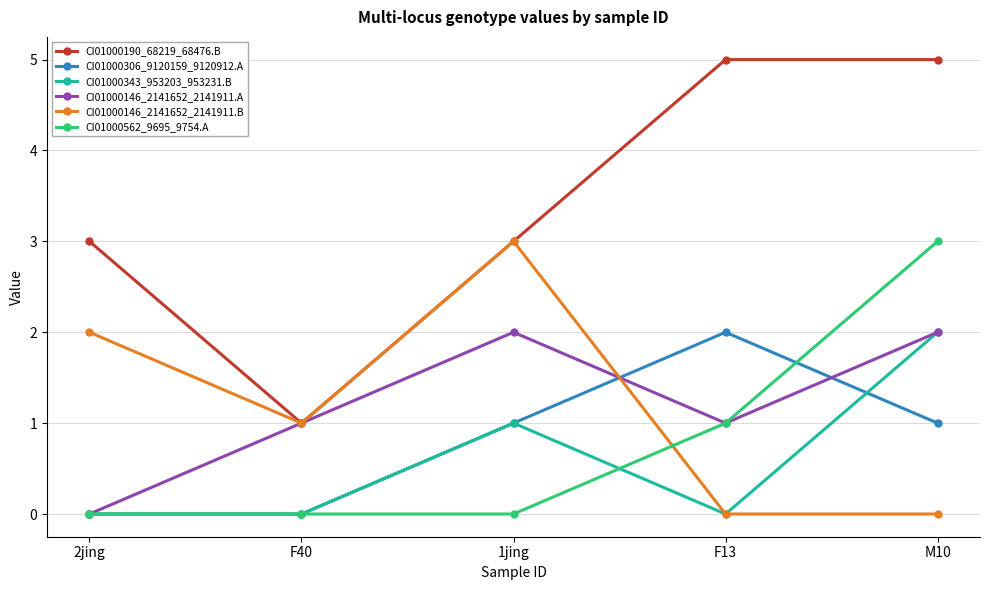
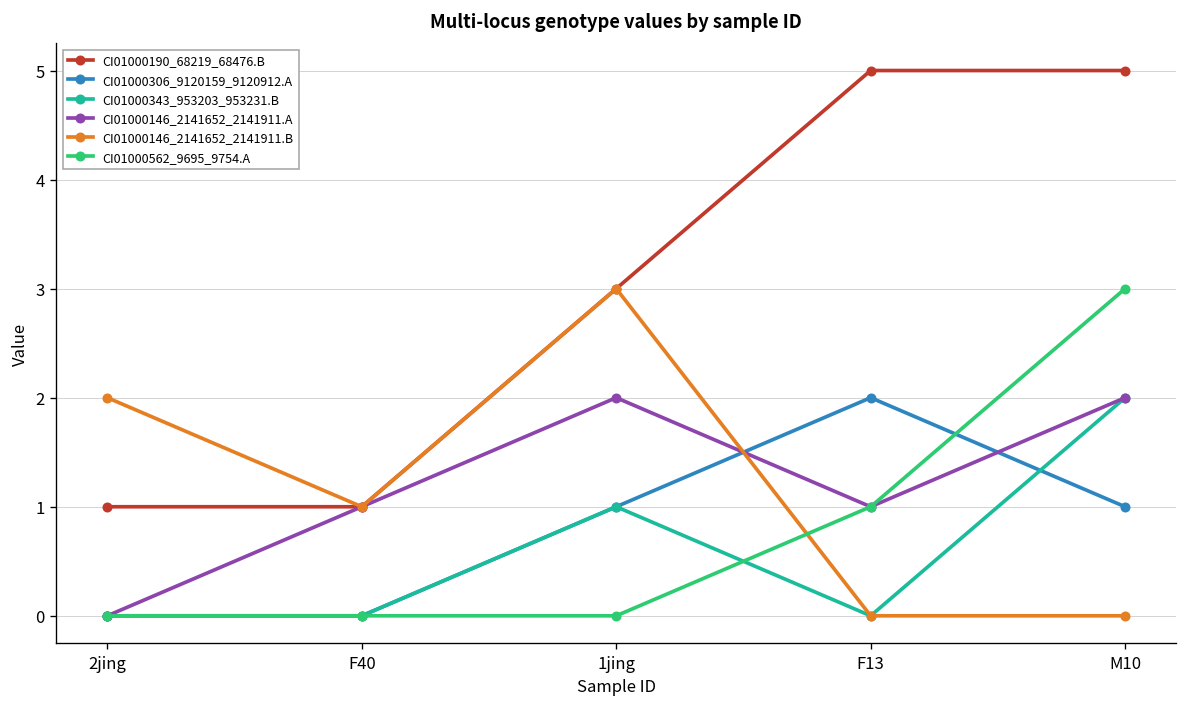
CI01000190_68219_68476.B, 2jing: 3 -> 1
